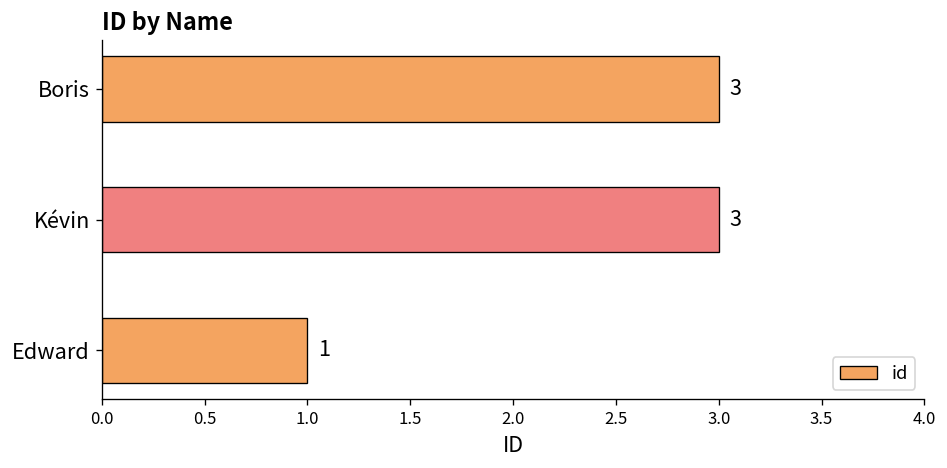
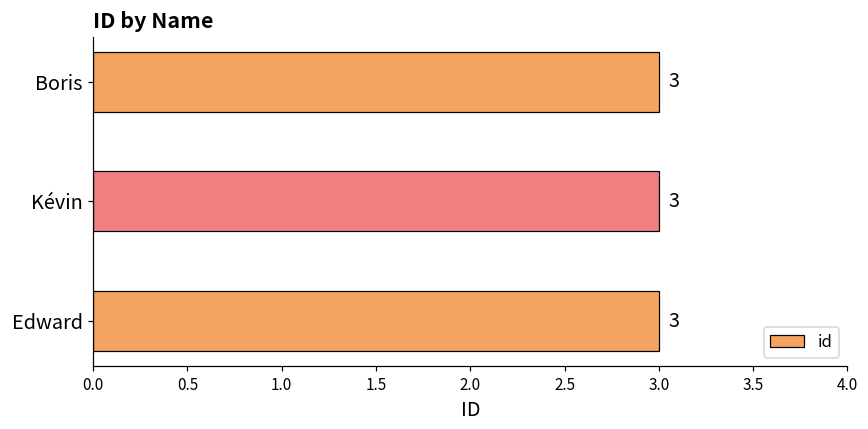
Edward: 1 -> 3
